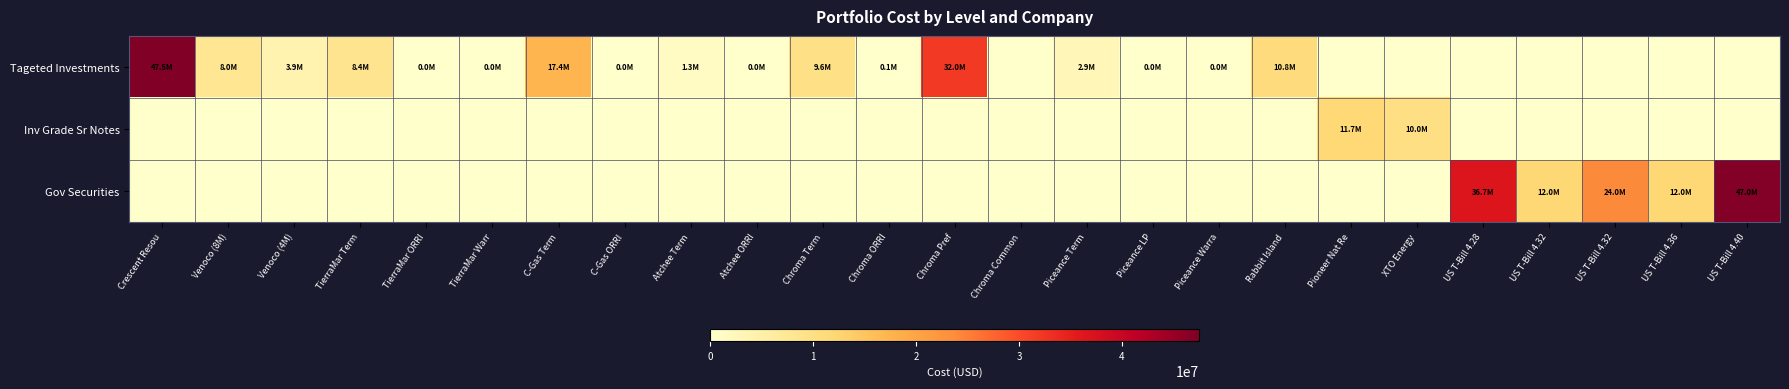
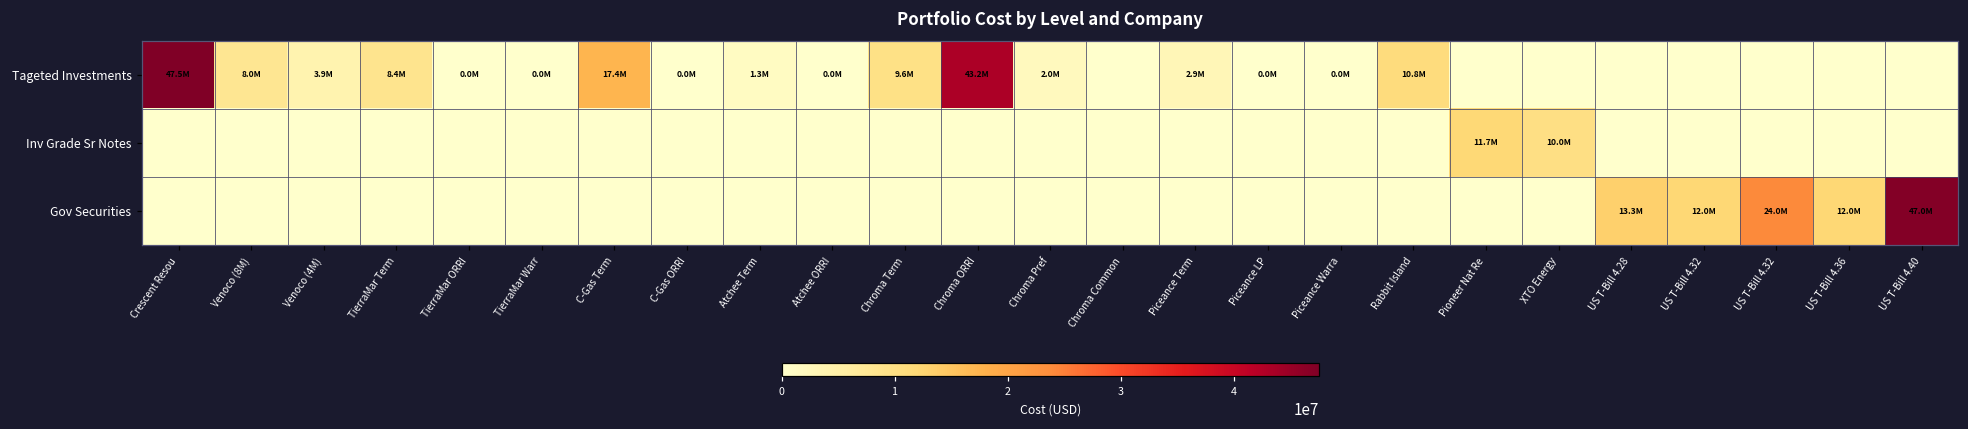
Tageted Investments, Chroma ORRI: 0.1M -> 43.2M
Tageted Investments, Chroma Pref: 32.0M -> 2.0M
Gov Securities, US T-Bill 4.28: 36.7M -> 13.3M
